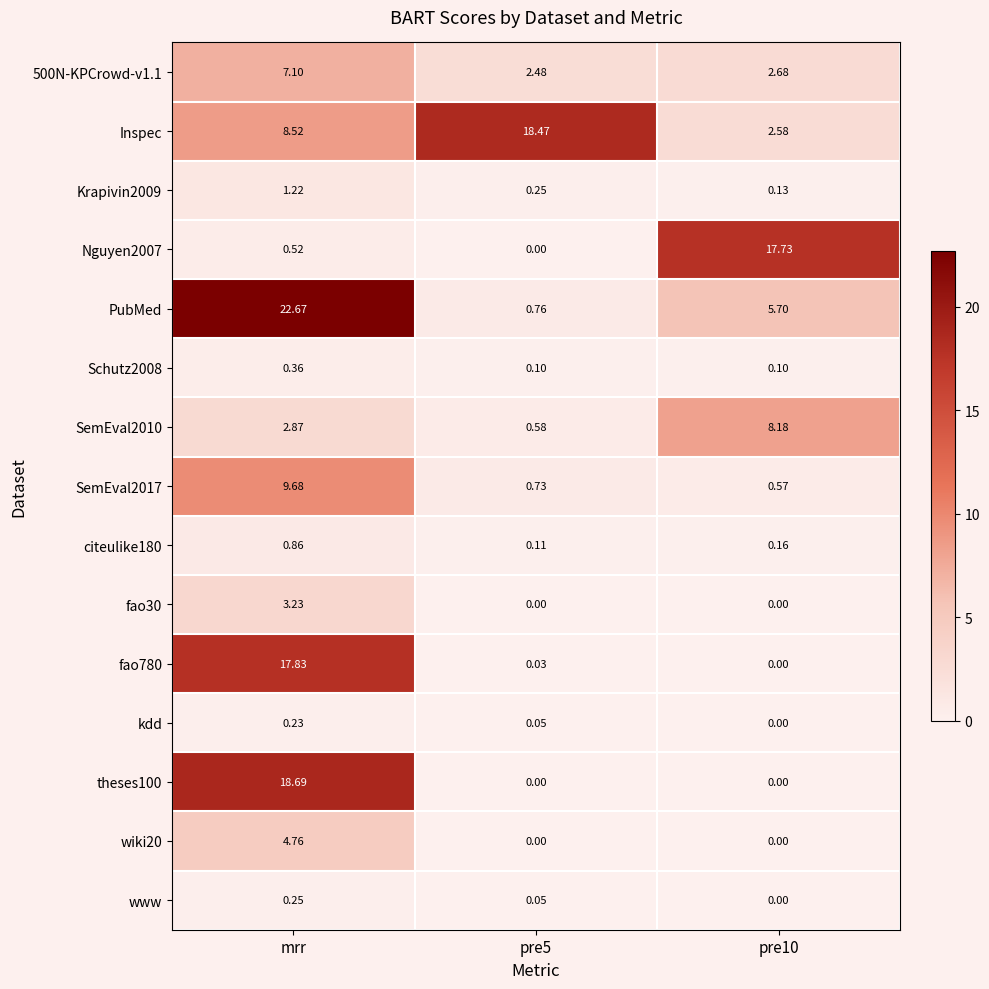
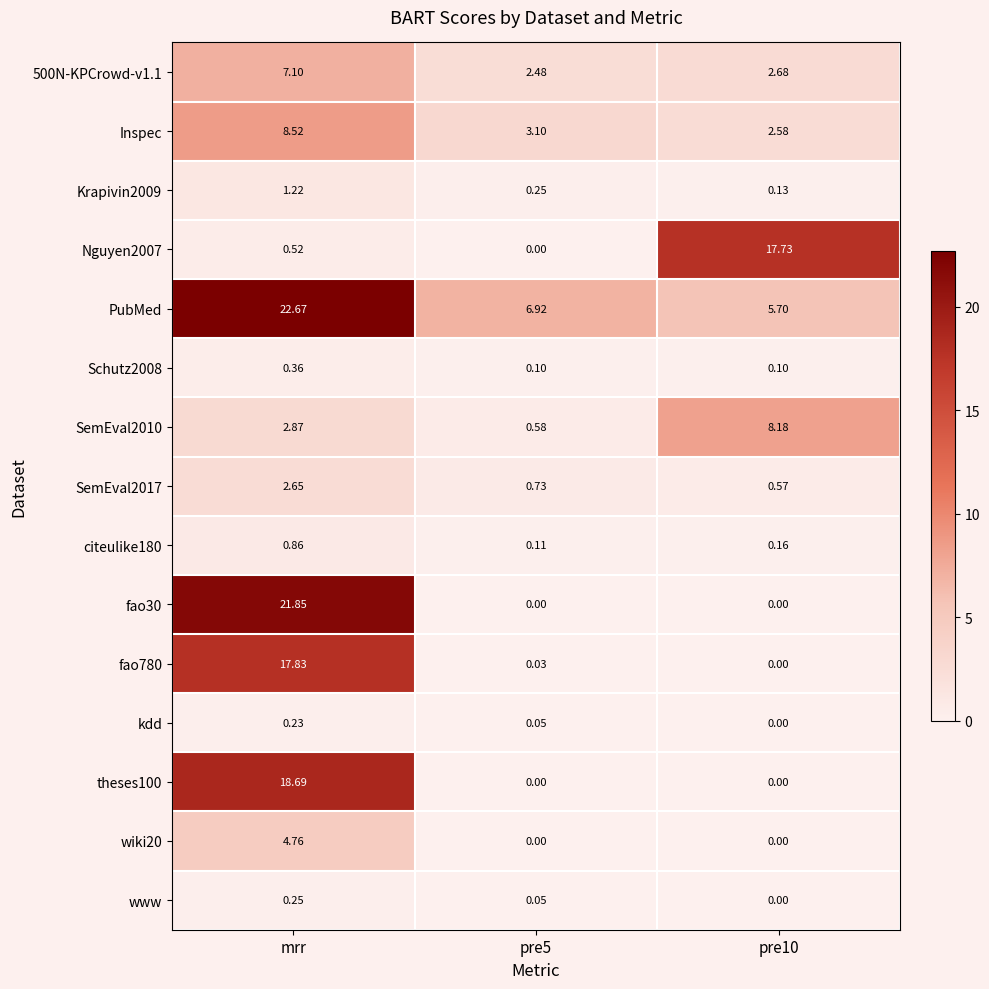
Inspec, pre5: 18.47 -> 3.10
PubMed, pre5: 0.76 -> 6.92
SemEval2017, mrr: 9.68 -> 2.65
fao30, mrr: 3.23 -> 21.85
